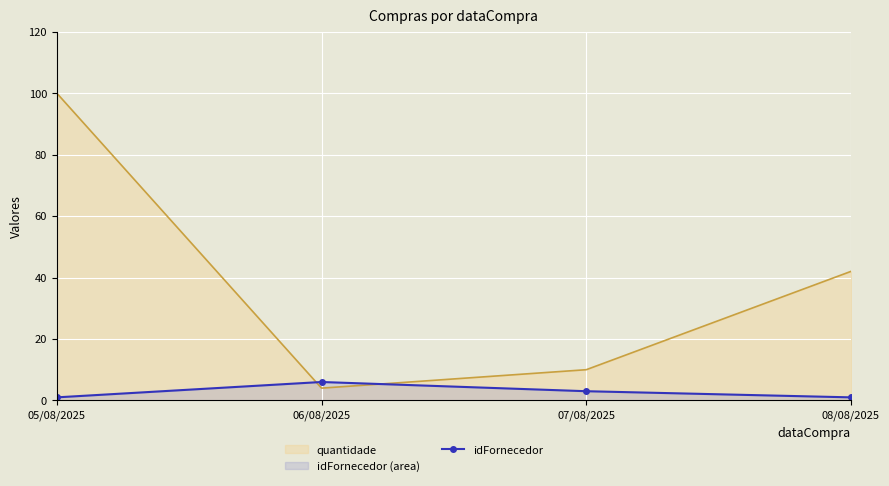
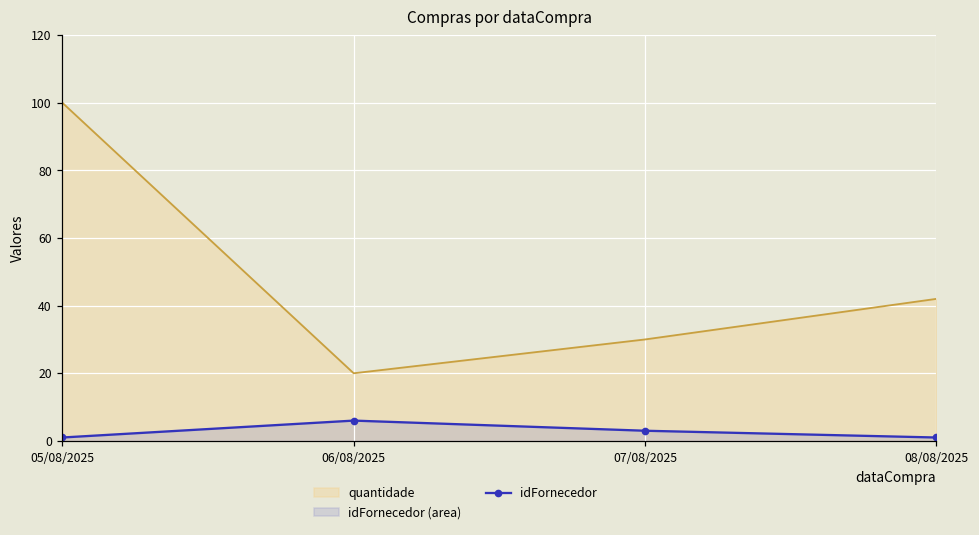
quantidade, 06/08/2025: 4 -> 20
quantidade, 07/08/2025: 10 -> 30
